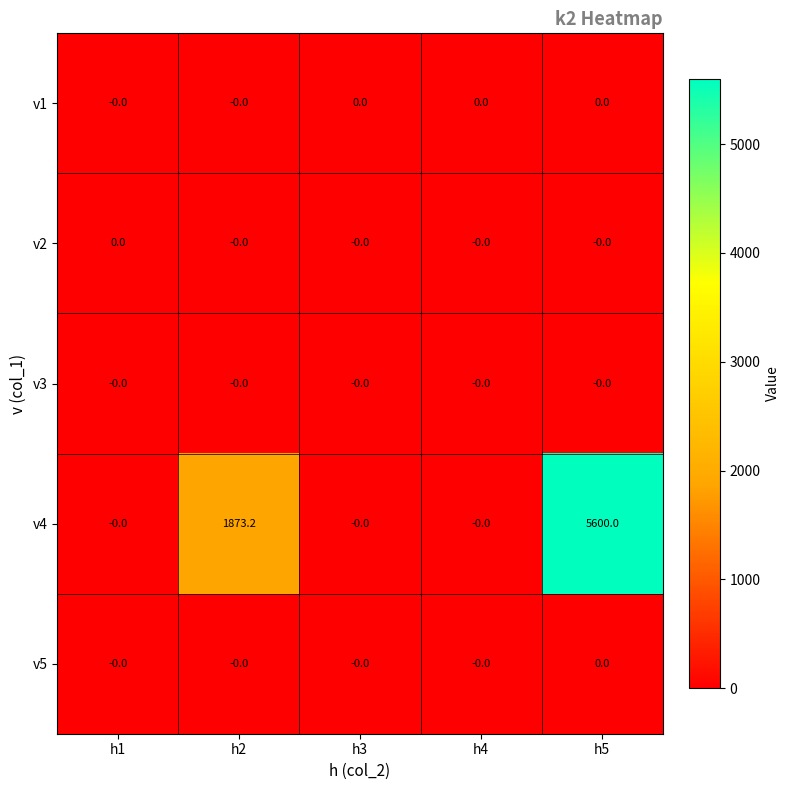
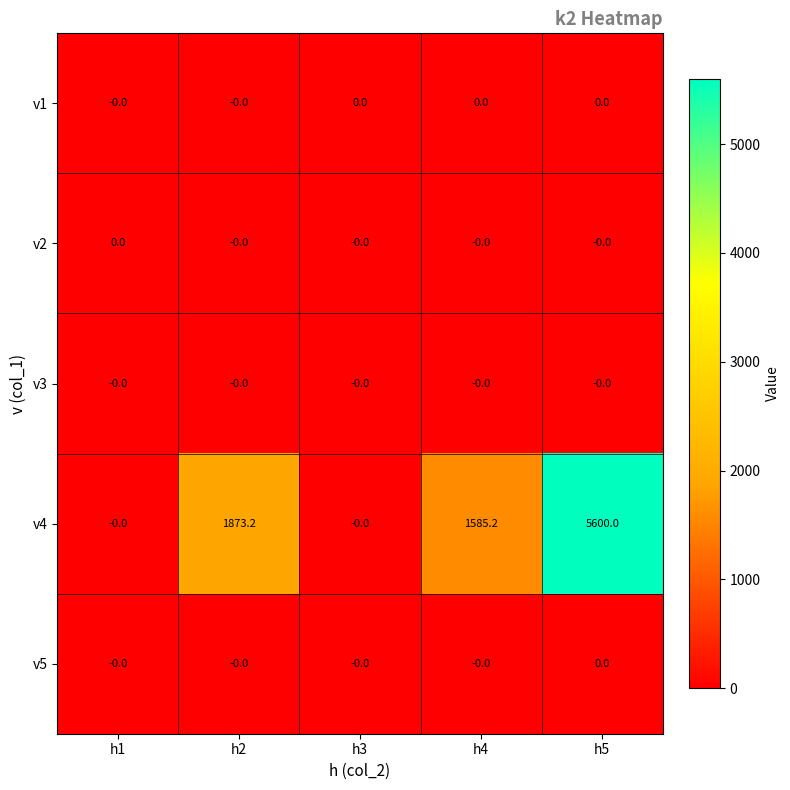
v4, h4: -0.0 -> 1585.2
